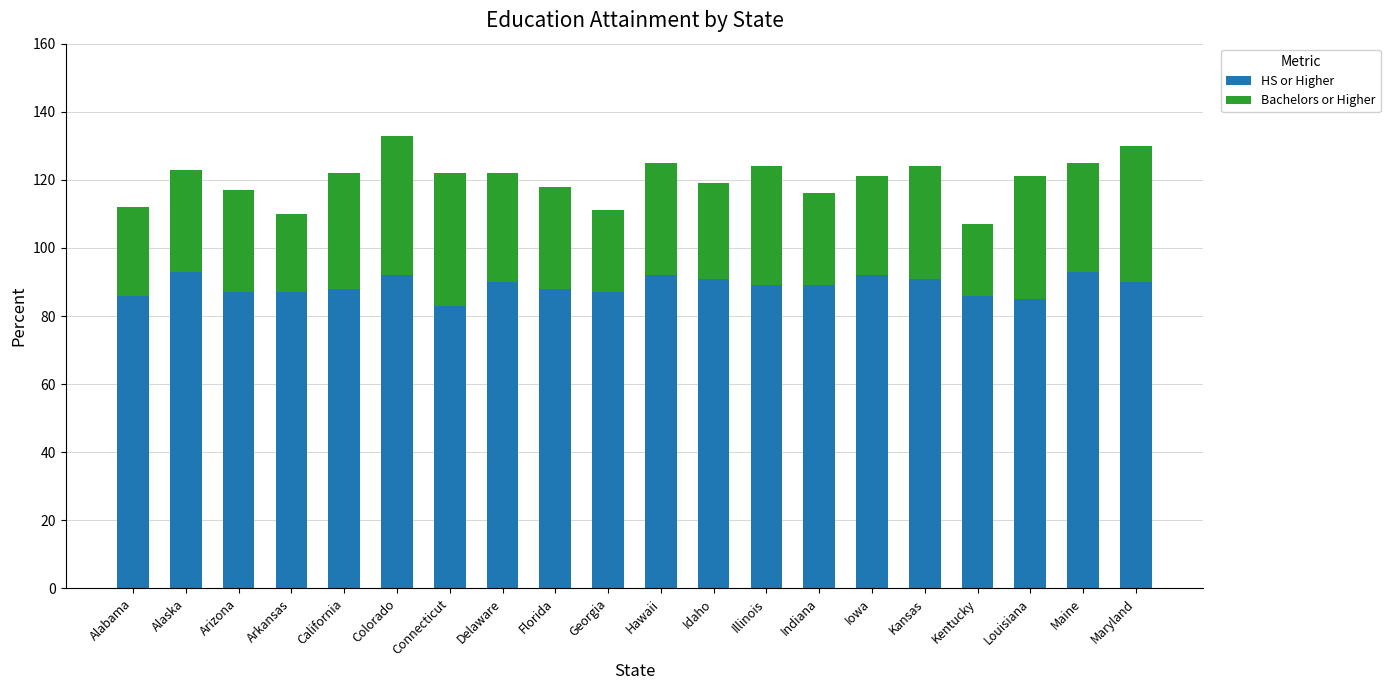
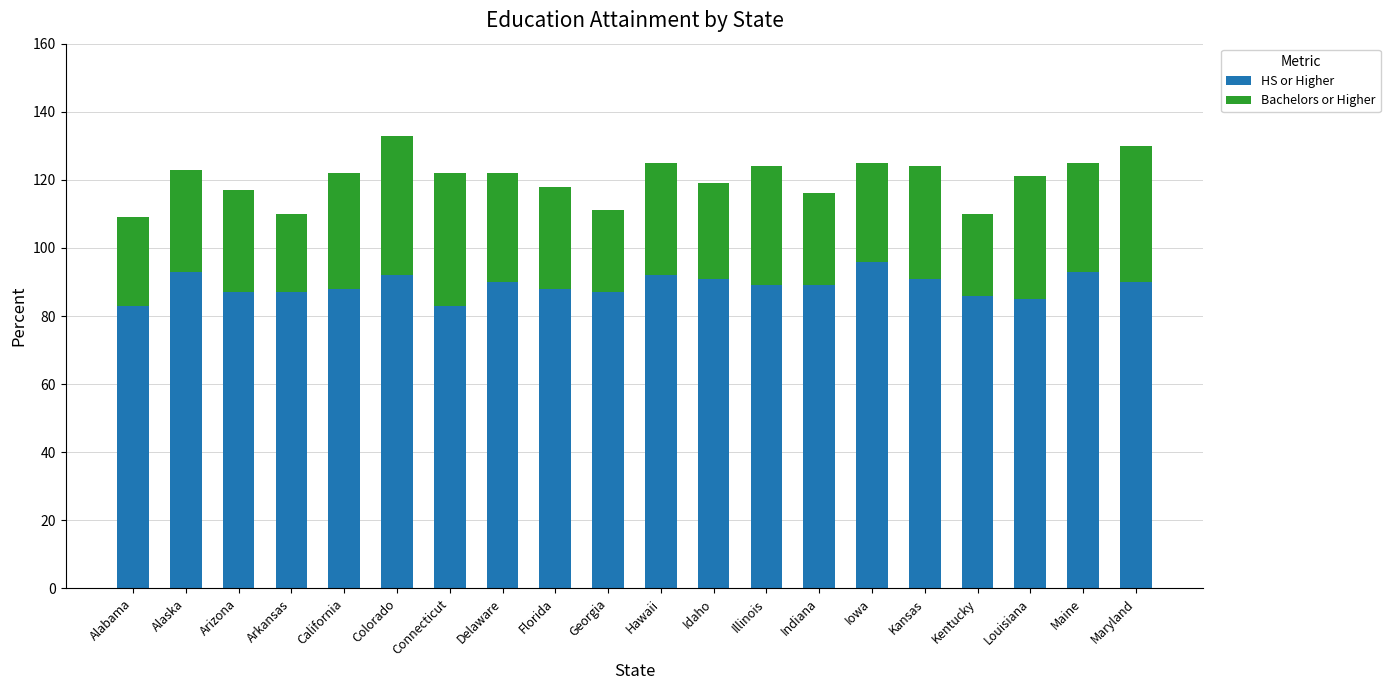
HS or Higher, Alabama: 86 -> 83
HS or Higher, Iowa: 92 -> 96
Bachelors or Higher, Kentucky: 21 -> 24
